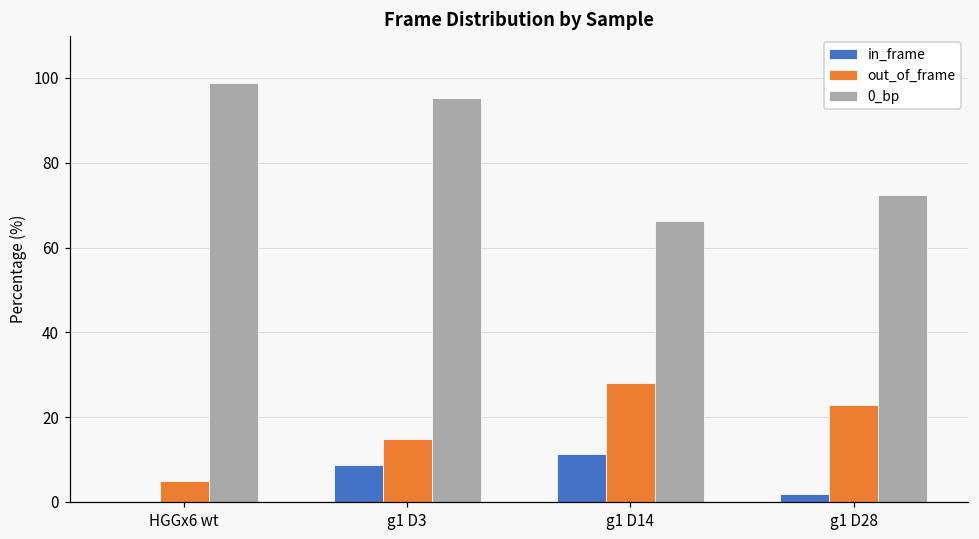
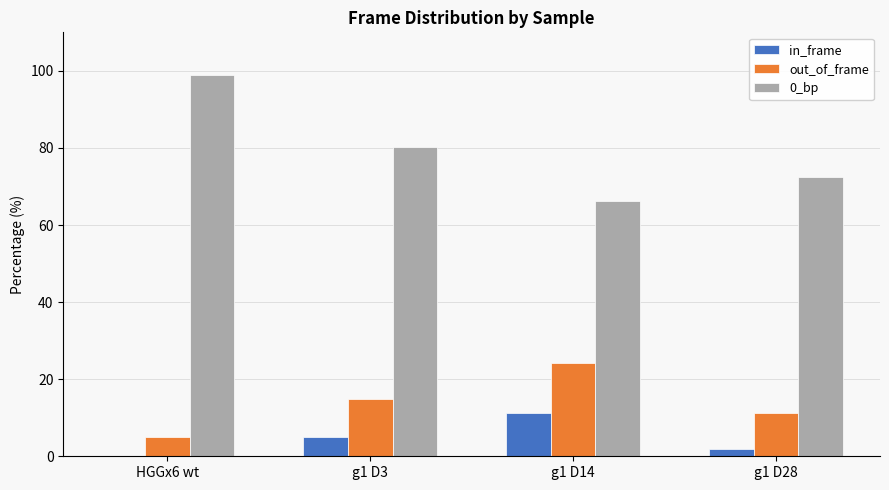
in_frame, g1 D3: 9 -> 5
0_bp, g1 D3: 95 -> 80
out_of_frame, g1 D14: 28 -> 24
out_of_frame, g1 D28: 23 -> 11
